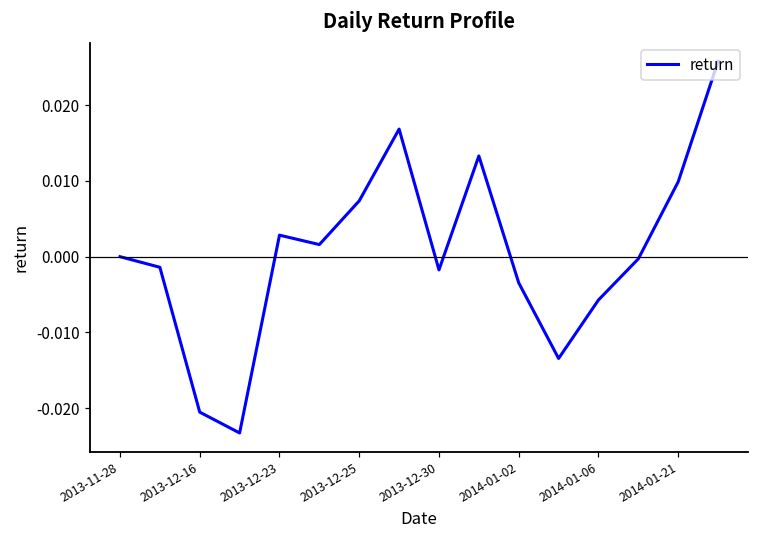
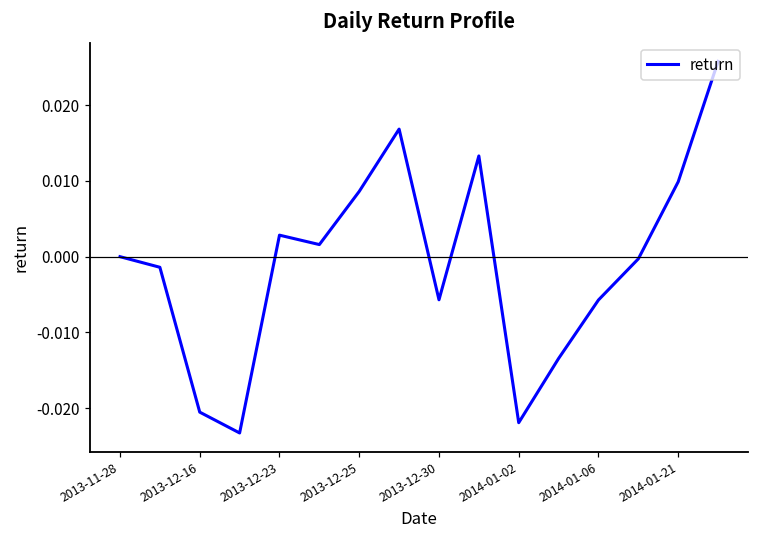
2013-12-25: 0.007 -> 0.009
2013-12-30: -0.002 -> -0.006
2014-01-02: -0.003 -> -0.022
